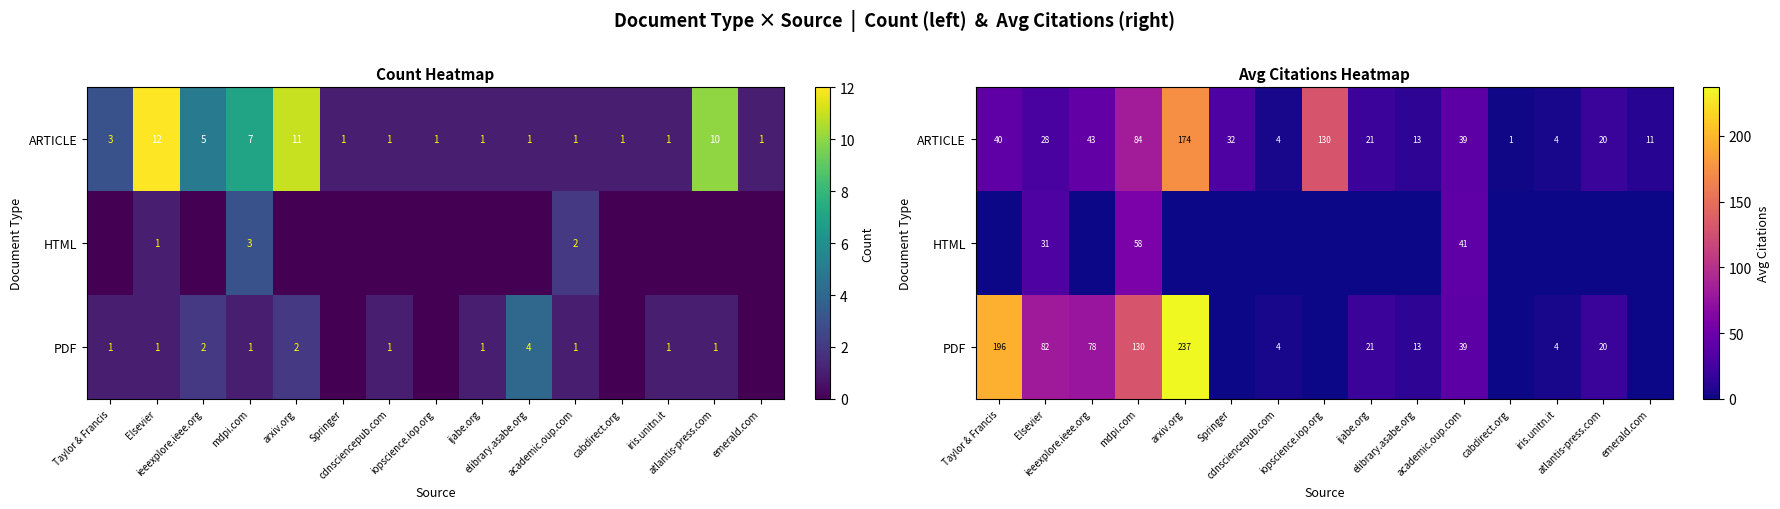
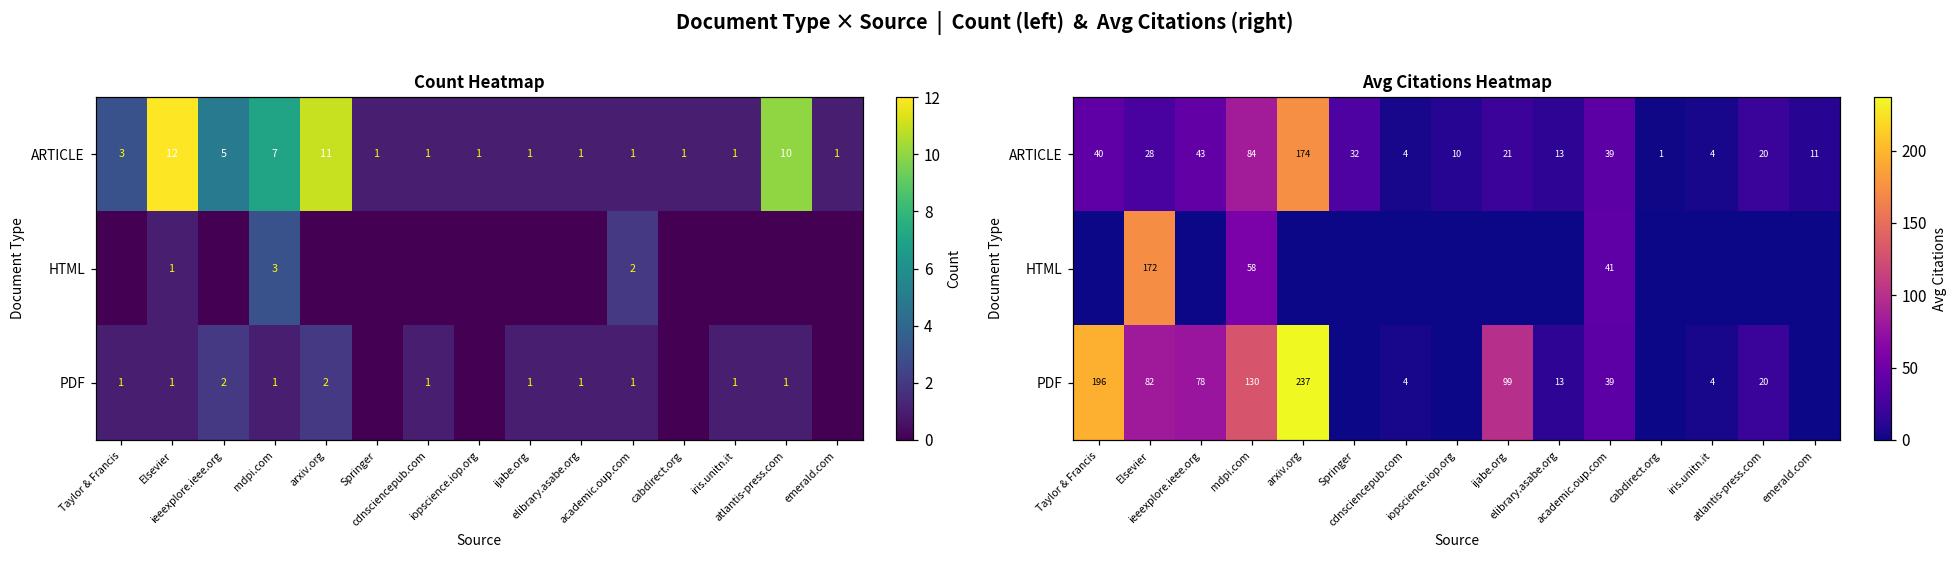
Count Heatmap, PDF, elibrary.asabe.org: 4 -> 1
Avg Citations Heatmap, ARTICLE, iopscience.iop.org: 130 -> 10
Avg Citations Heatmap, HTML, Elsevier: 31 -> 172
Avg Citations Heatmap, PDF, ijabe.org: 21 -> 99
